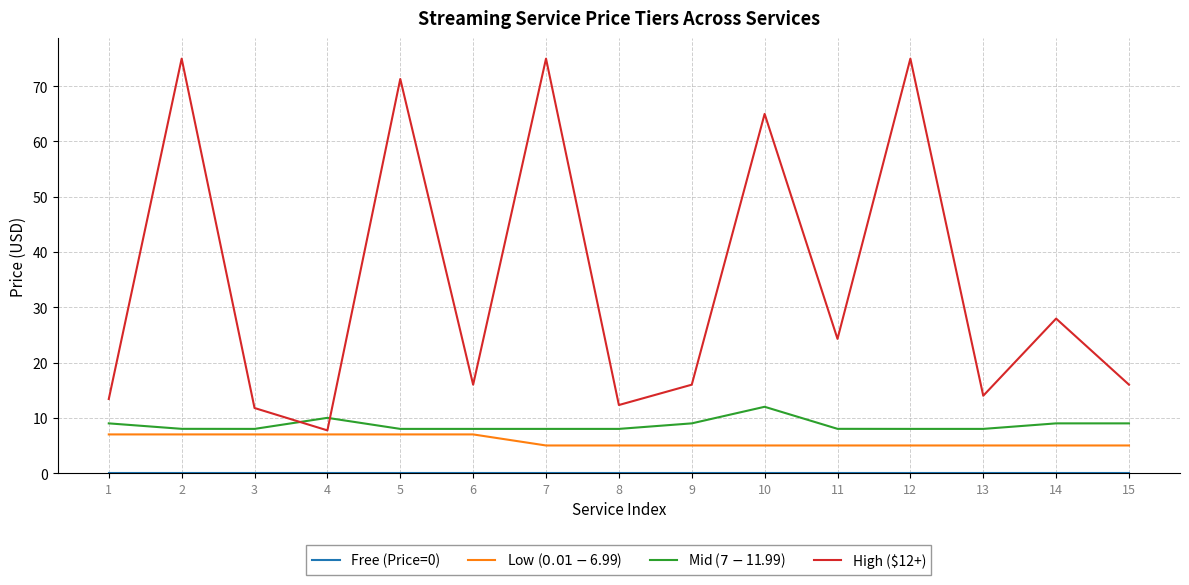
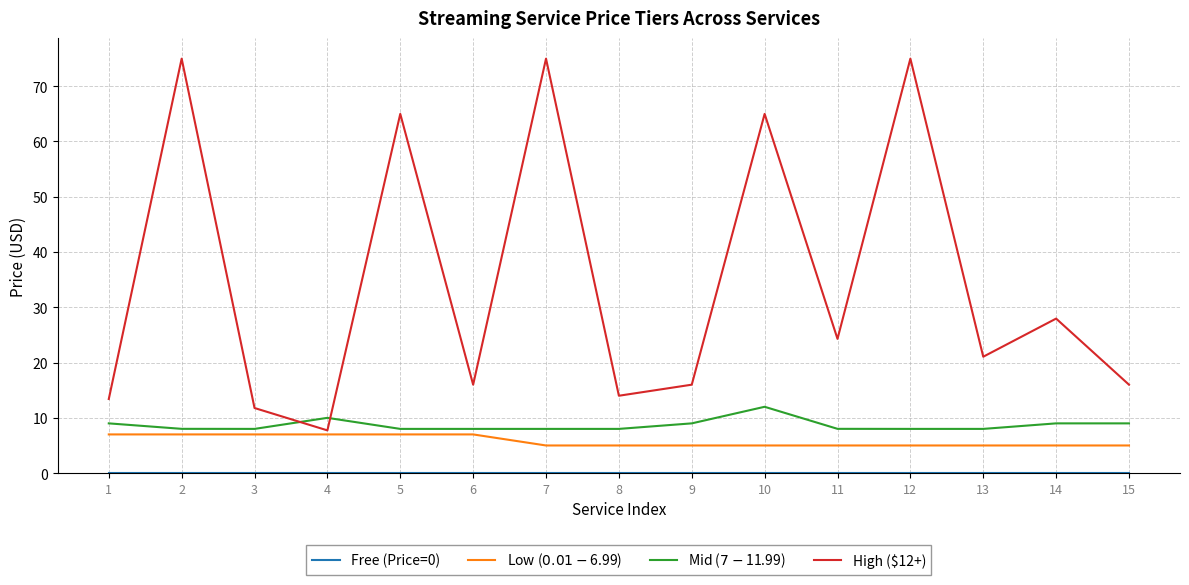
High ($12+), 5: 71 -> 65
High ($12+), 8: 12 -> 14
High ($12+), 13: 14 -> 21
